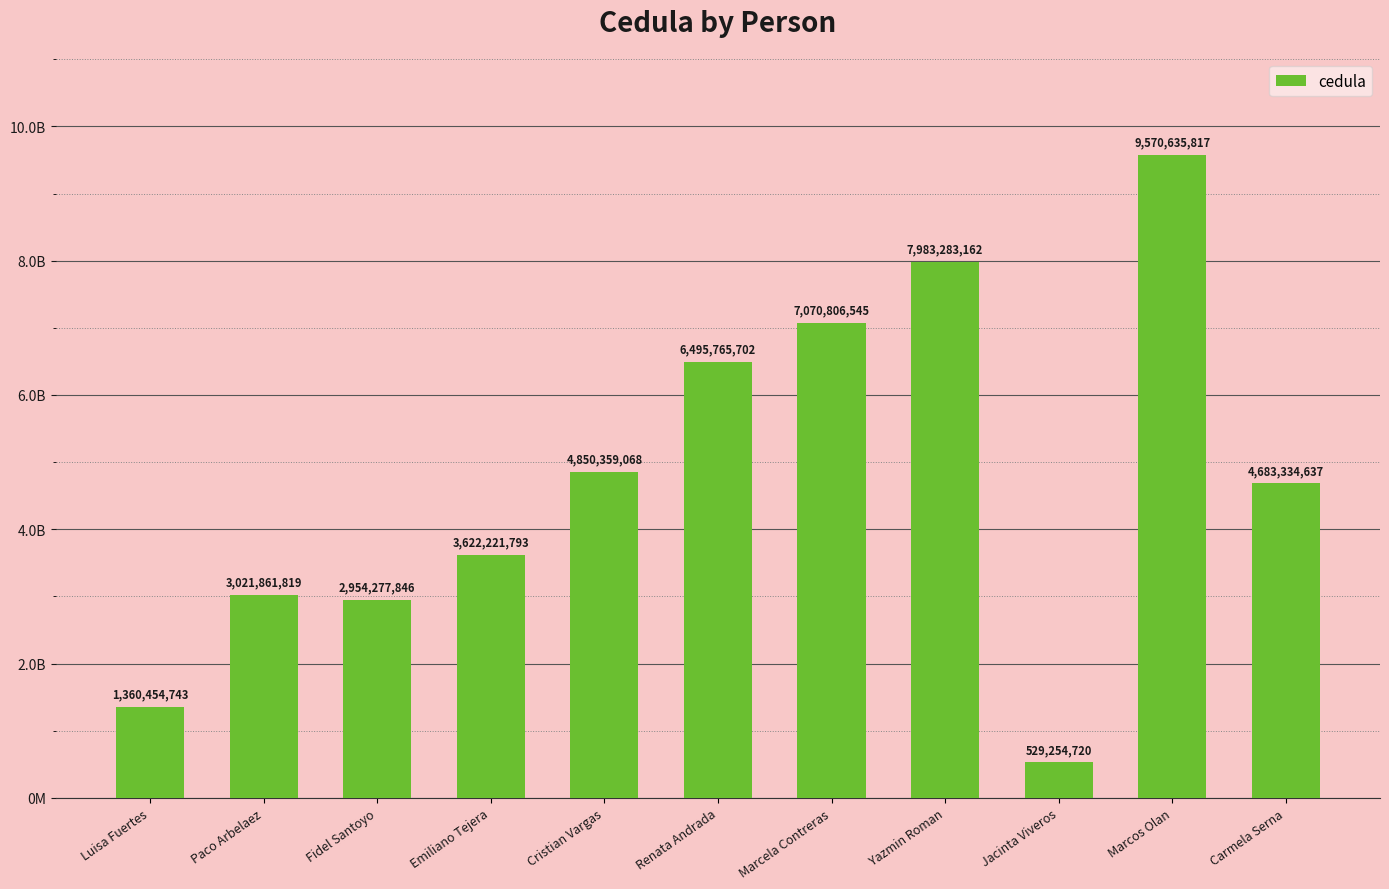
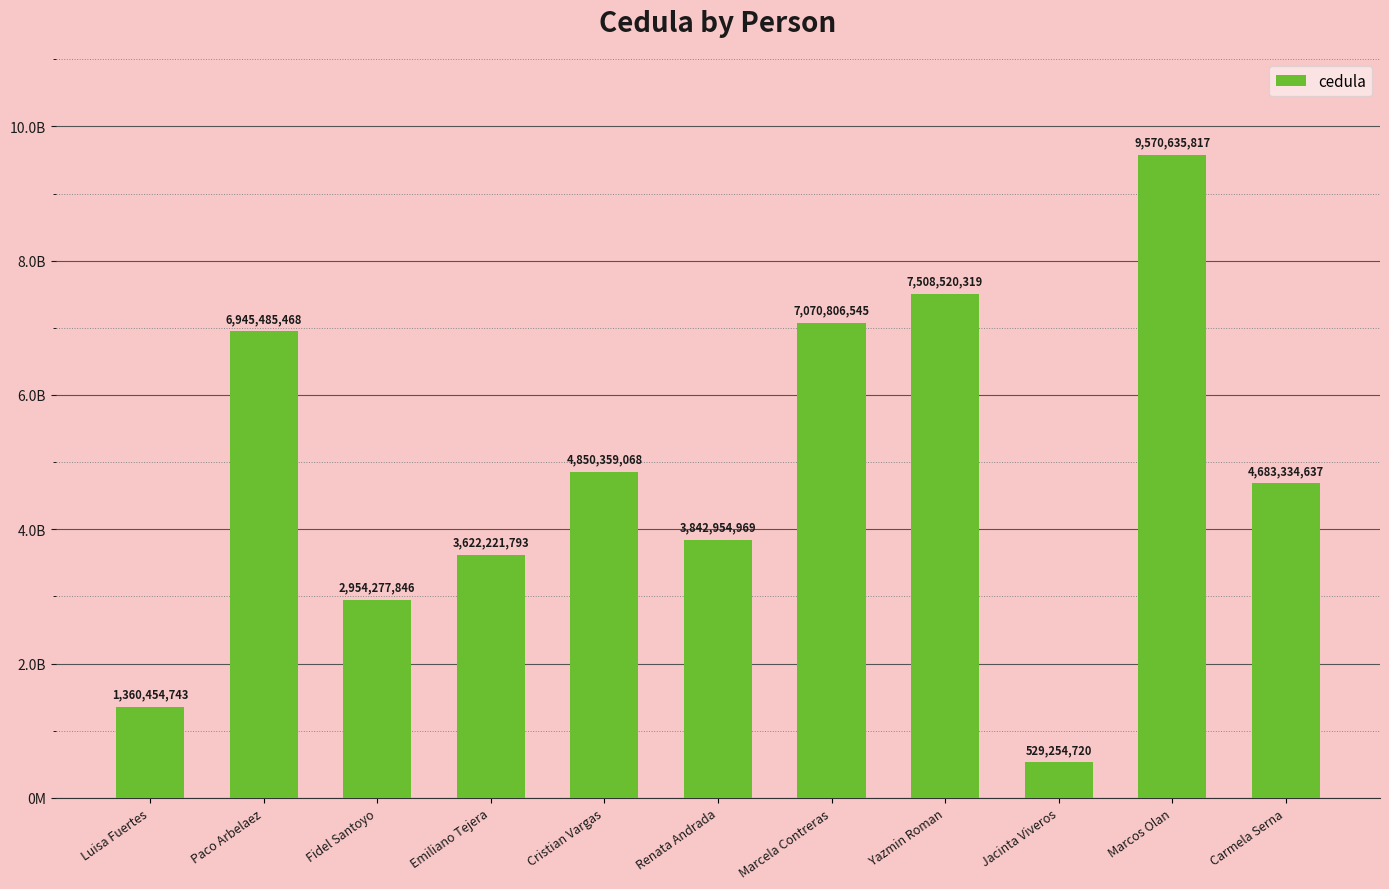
Paco Arbelaez: 3,021,861,819 -> 6,945,485,468
Renata Andrada: 6,495,765,702 -> 3,842,954,969
Yazmin Roman: 7,983,283,162 -> 7,508,520,319
